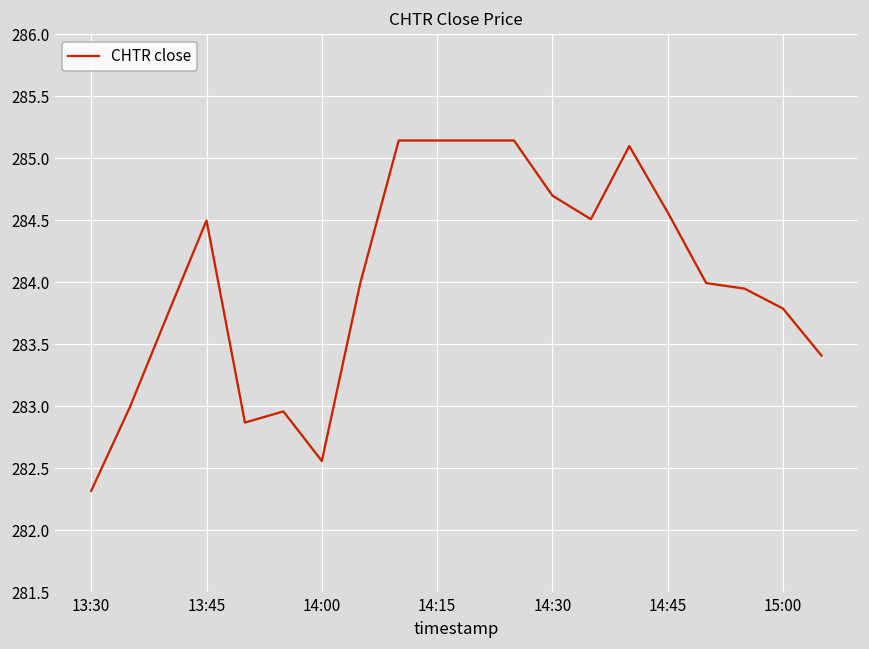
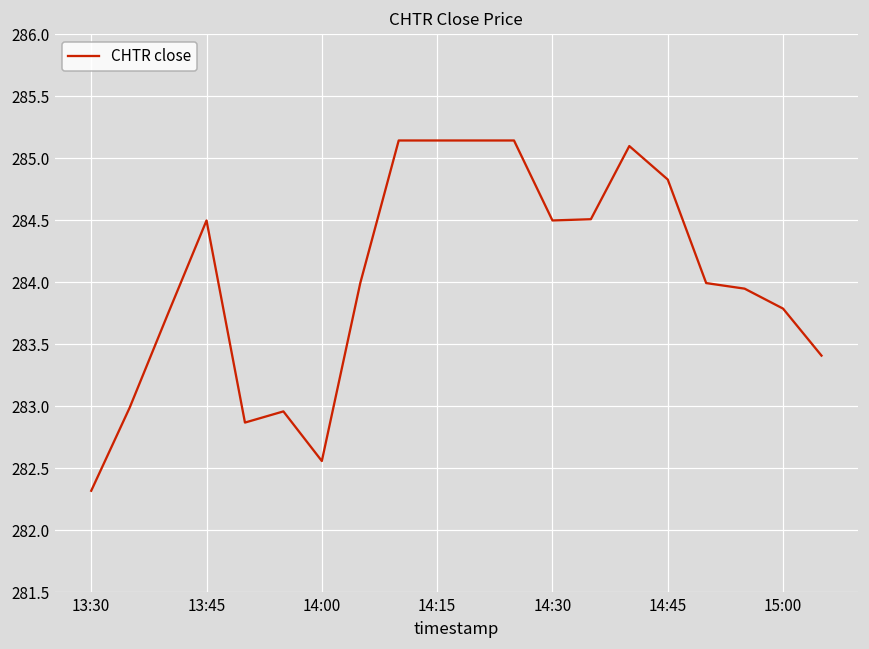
14:30: 284.7 -> 284.5
14:45: 284.57 -> 284.83
